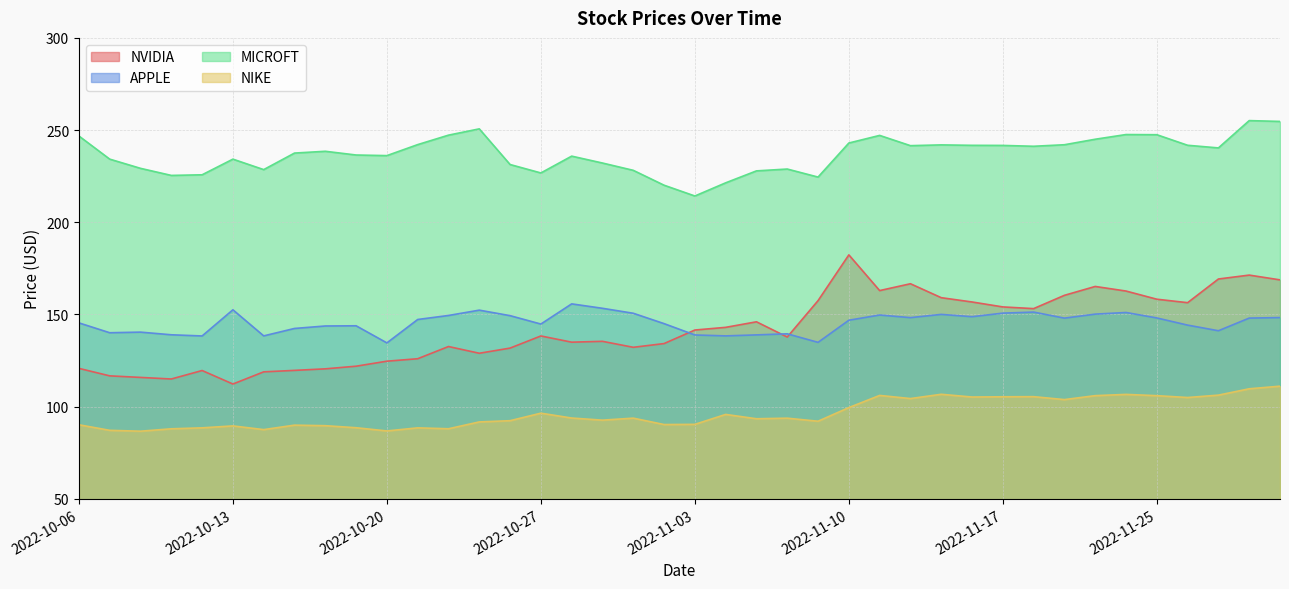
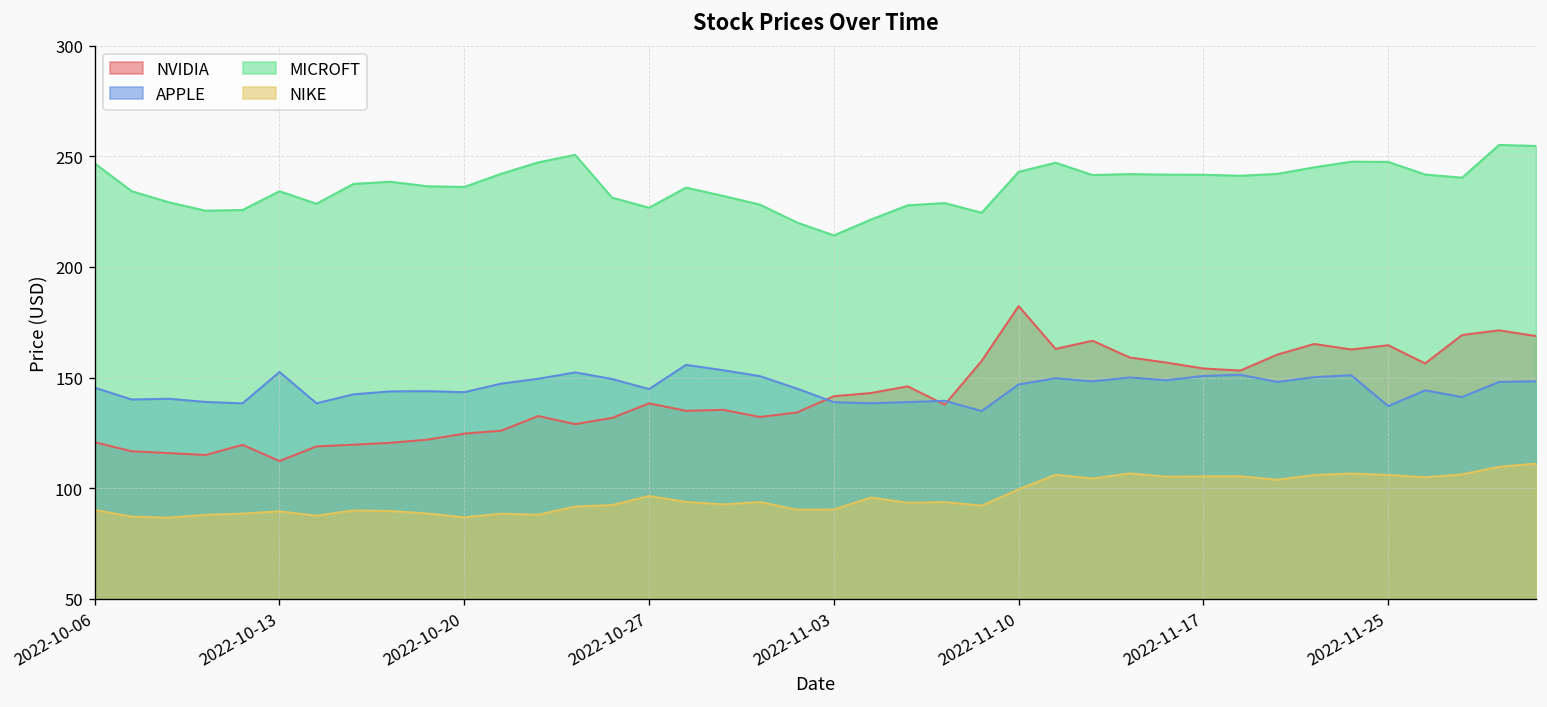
APPLE, 2022-10-20: 135 -> 143
NVIDIA, 2022-11-25: 158 -> 165
APPLE, 2022-11-25: 148 -> 137
